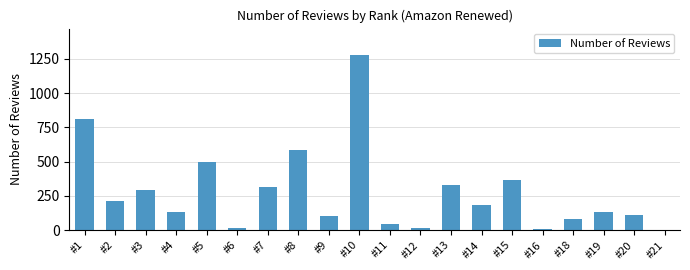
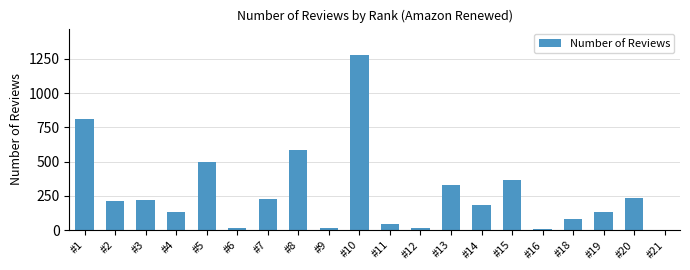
#3: 290 -> 220
#7: 320 -> 230
#9: 100 -> 10
#20: 110 -> 230
